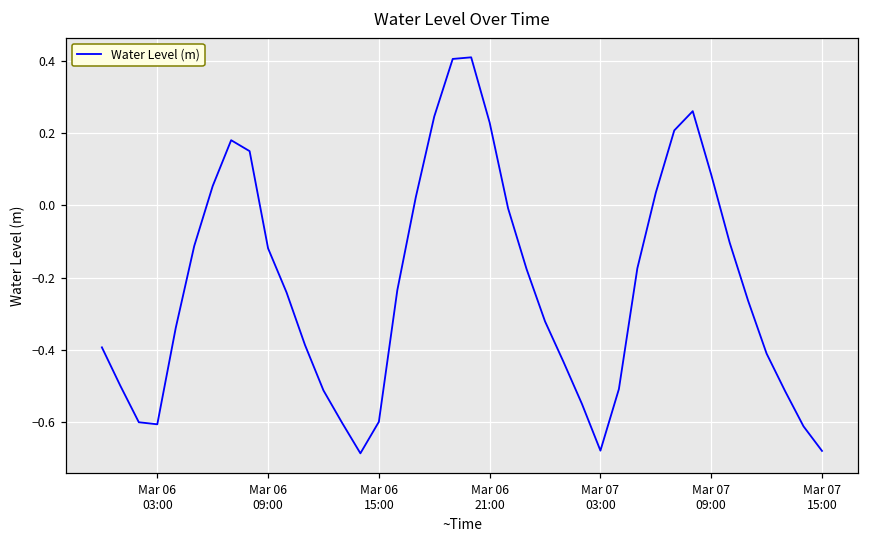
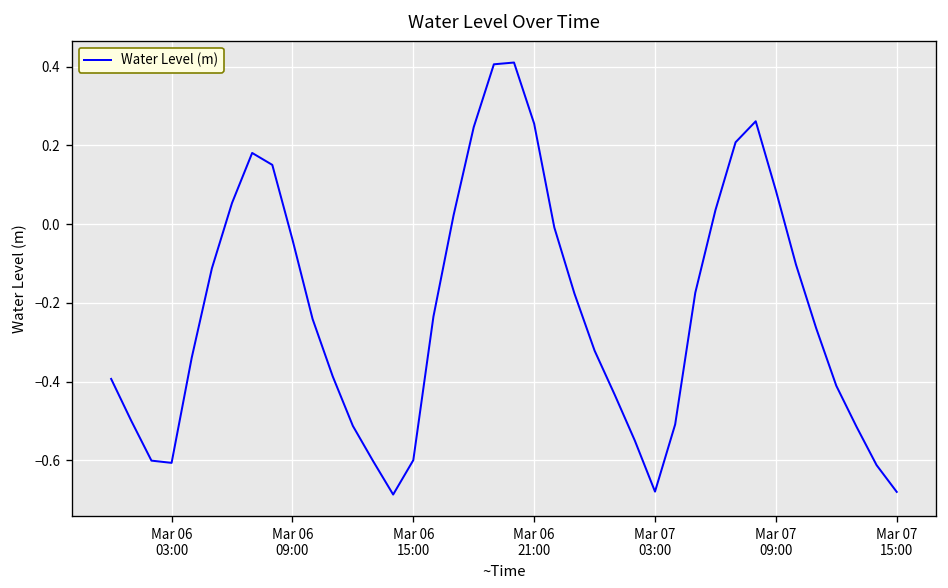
Mar 06 09:00: -0.12 -> -0.04
Mar 06 21:00: 0.23 -> 0.26
